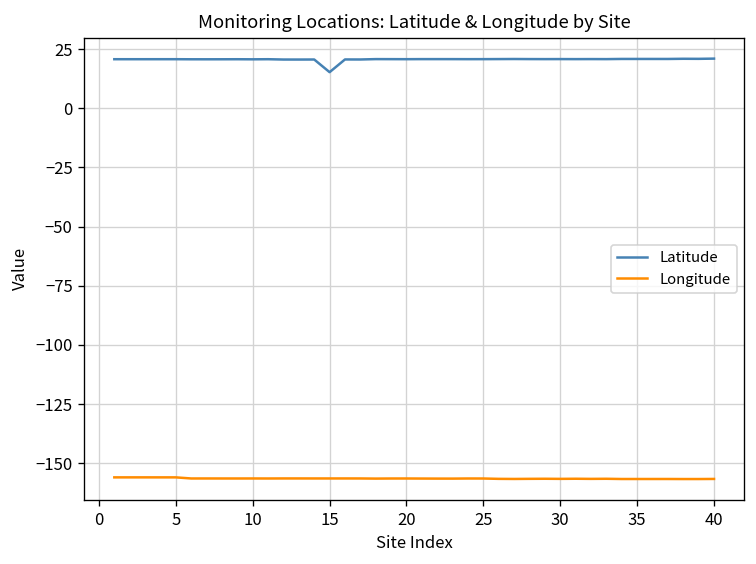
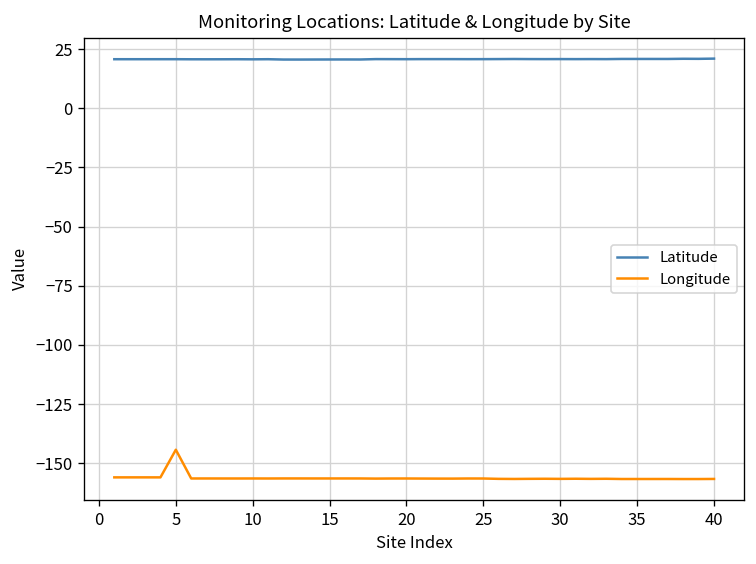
Longitude, 5: -156 -> -144
Latitude, 15: 15 -> 21
